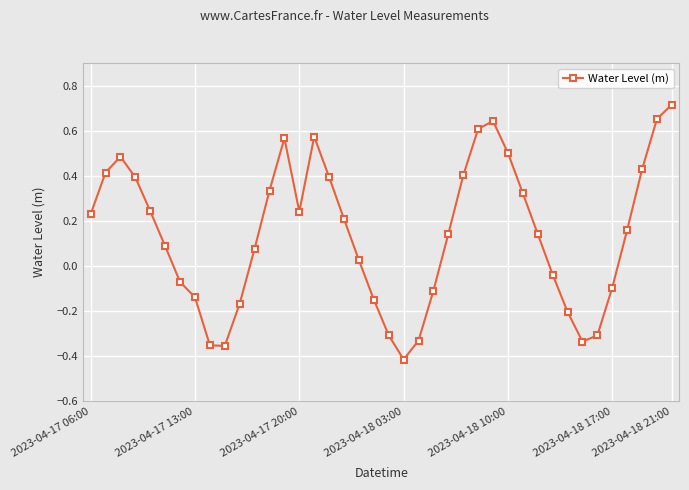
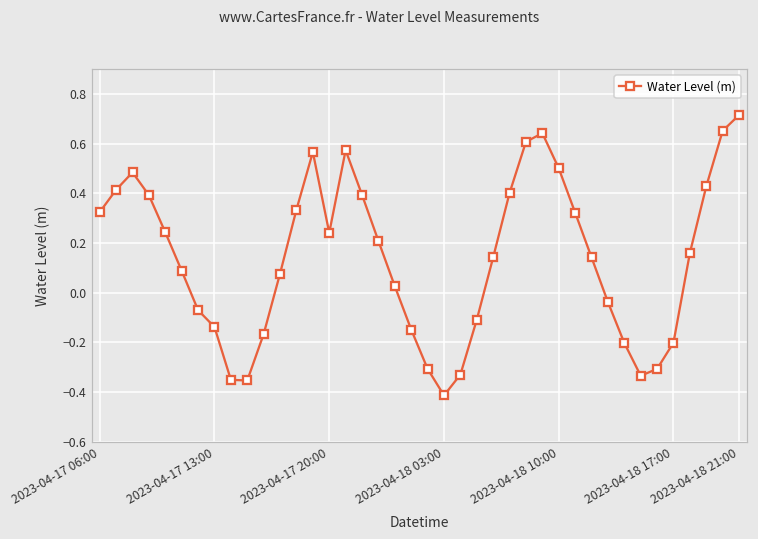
2023-04-17 06:00: 0.23 -> 0.32
2023-04-18 17:00: -0.10 -> -0.20
